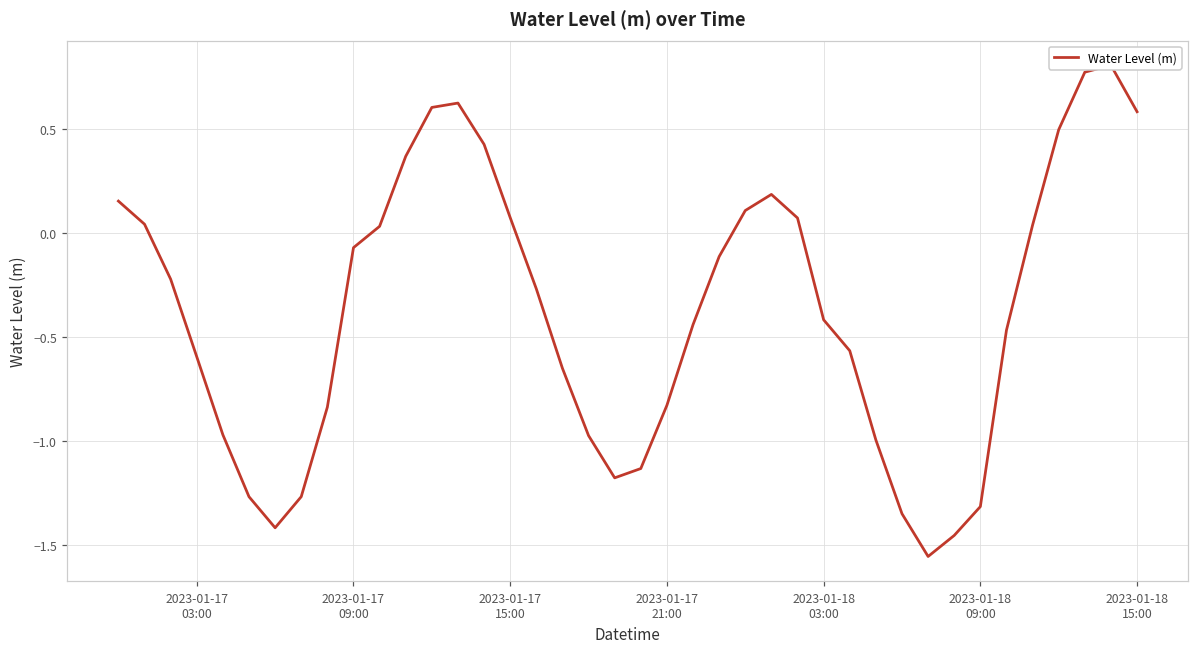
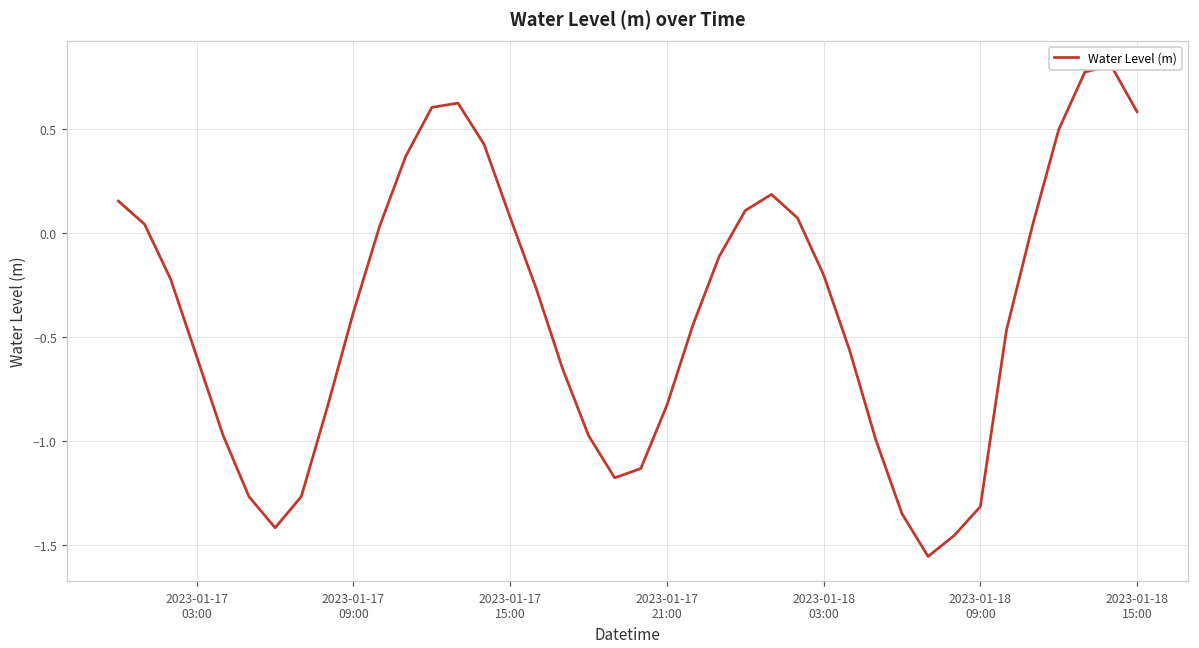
2023-01-17 09:00: -0.07 -> -0.38
2023-01-18 03:00: -0.42 -> -0.20
